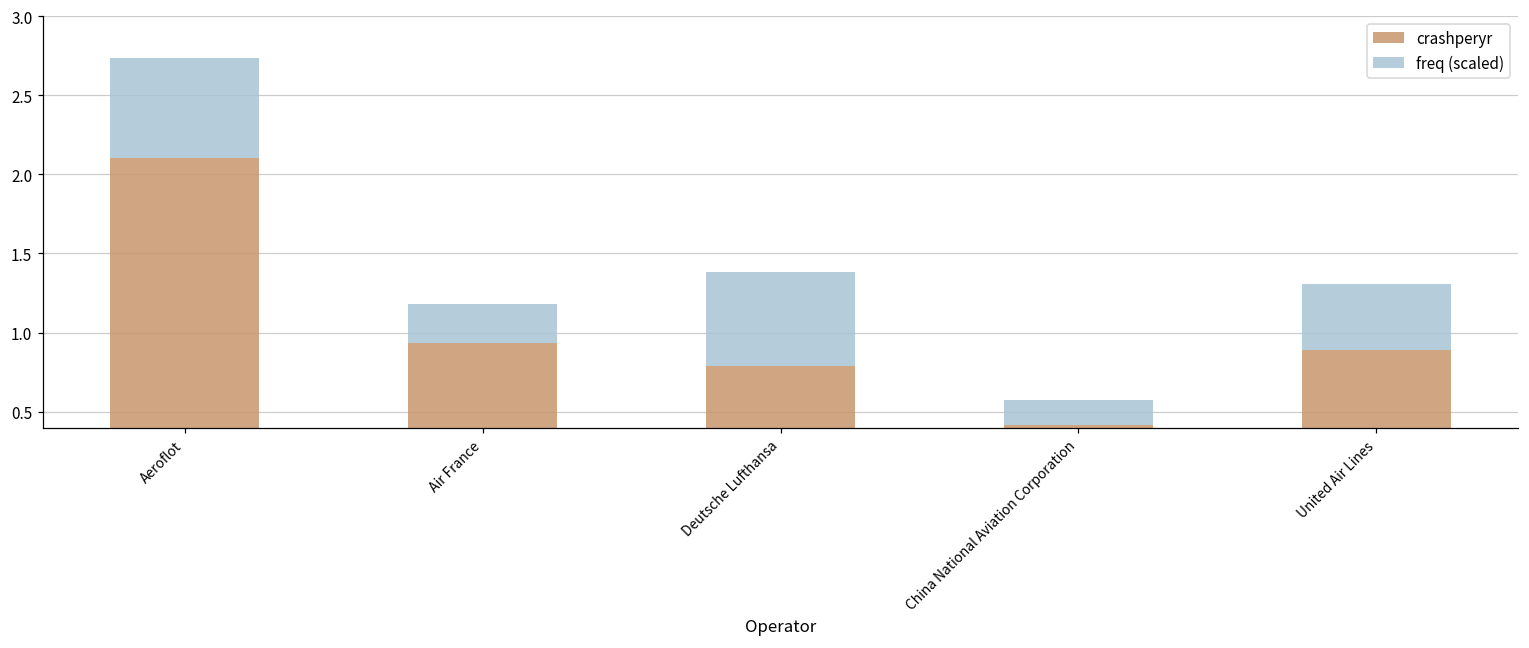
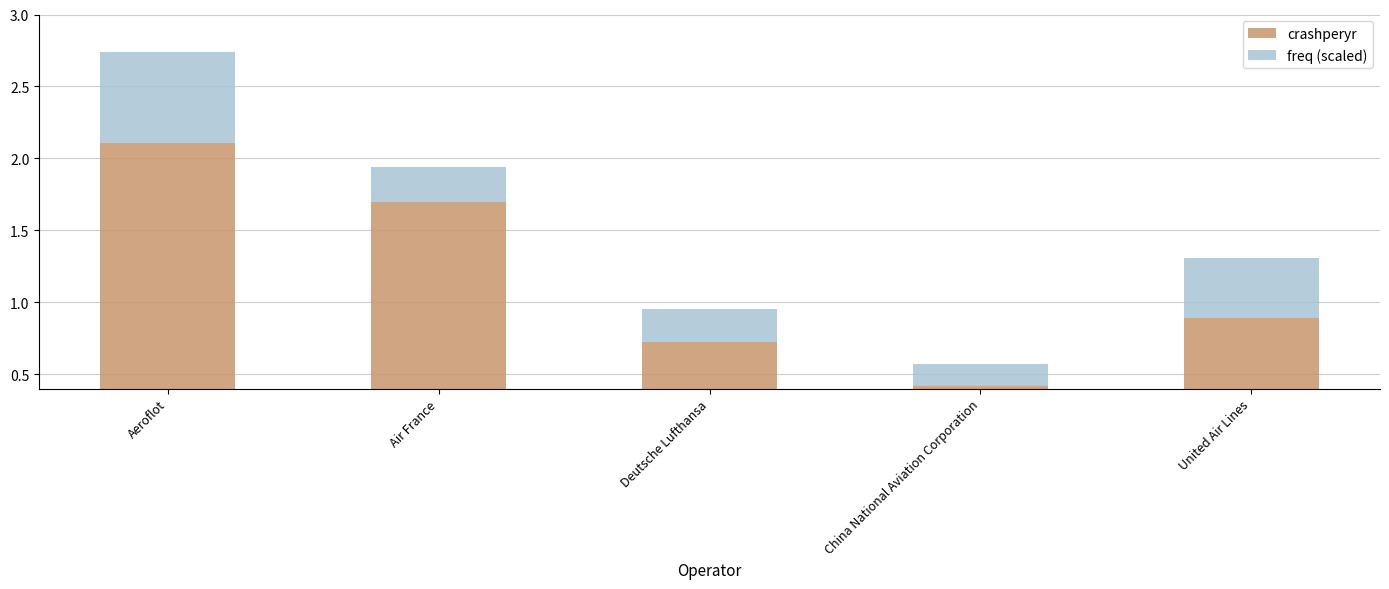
crashperyr, Air France: 0.93 -> 1.69
crashperyr, Deutsche Lufthansa: 0.79 -> 0.72
freq (scaled), Deutsche Lufthansa: 0.60 -> 0.23
